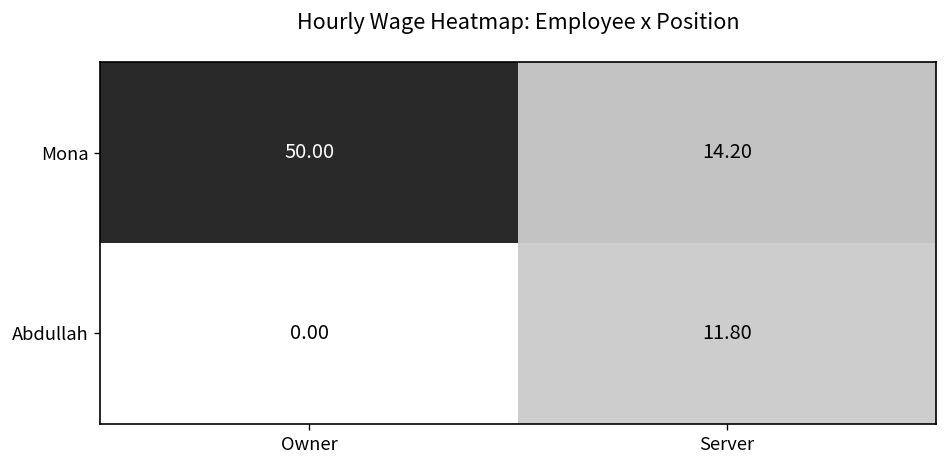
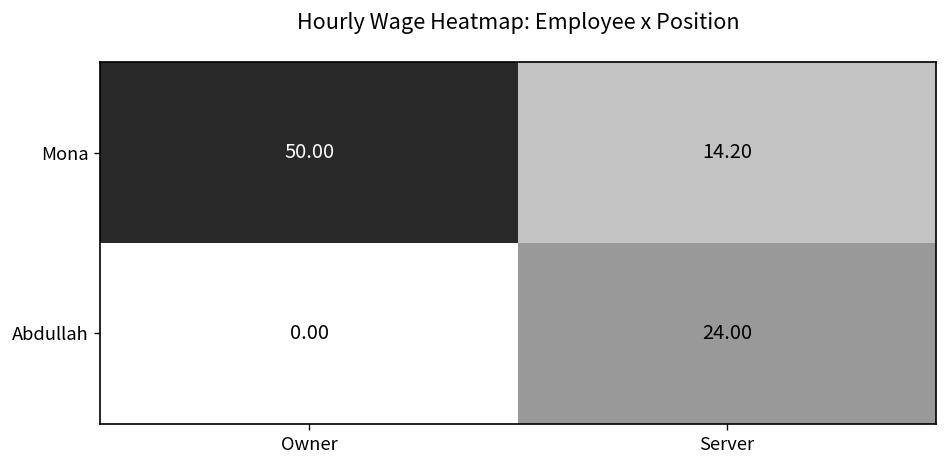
Abdullah, Server: 11.80 -> 24.00
